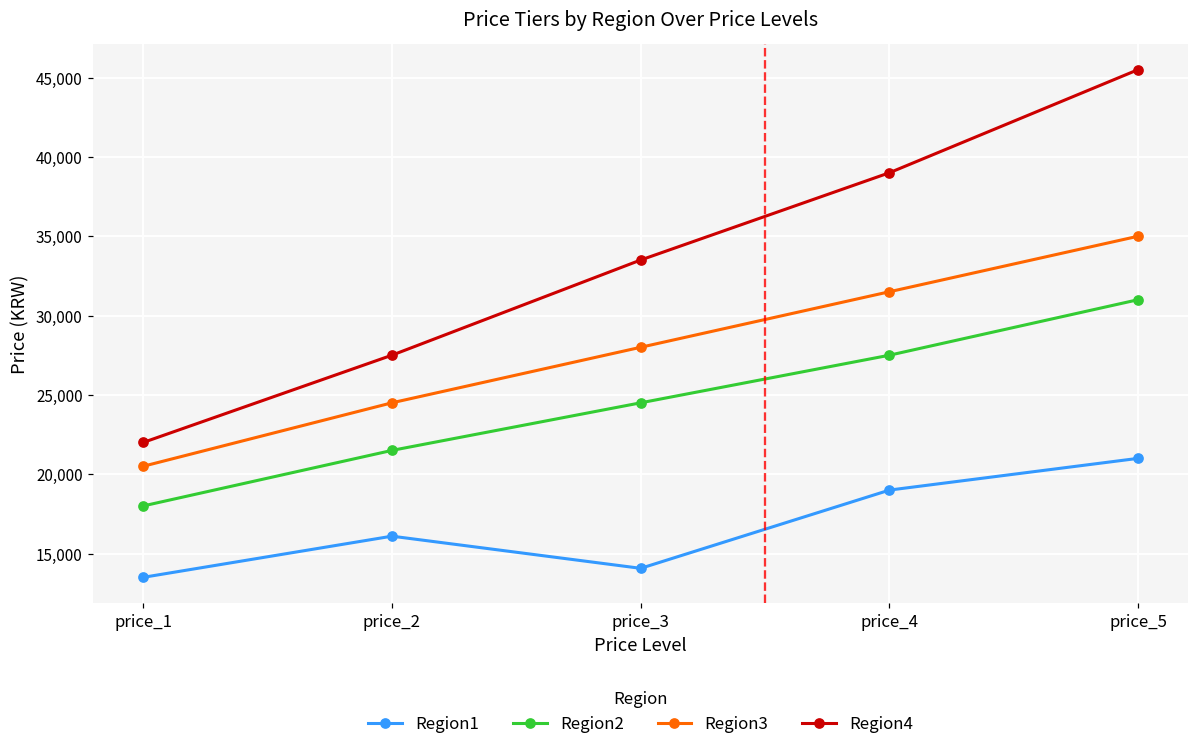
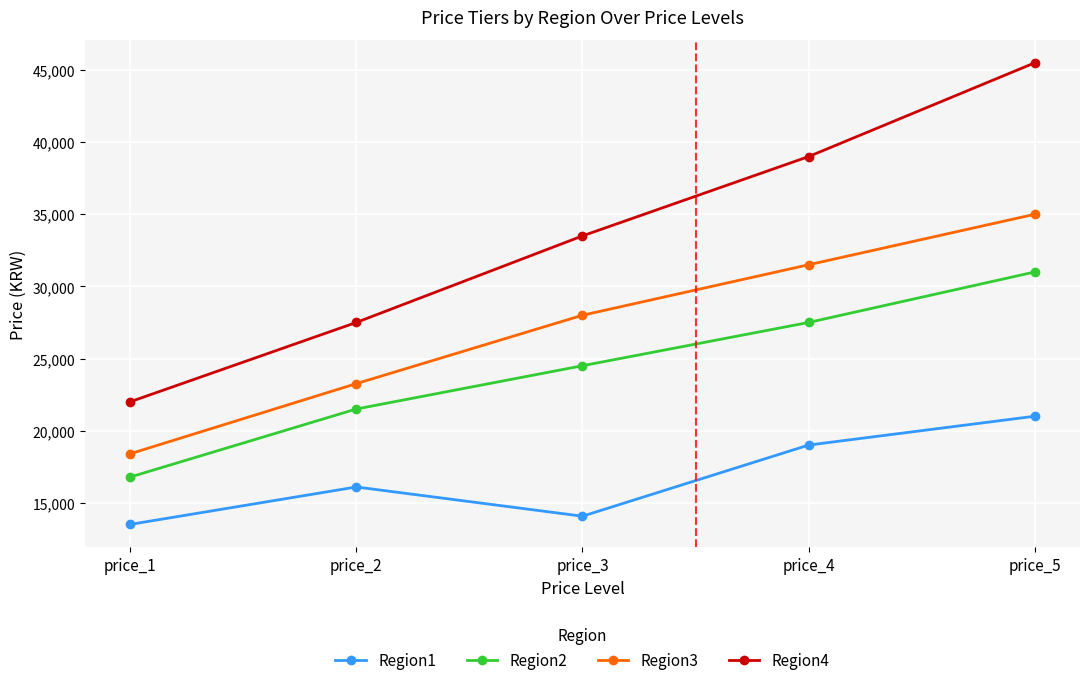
Region2, price_1: 18,000 -> 16,800
Region3, price_1: 20,500 -> 18,400
Region3, price_2: 24,500 -> 23,300
